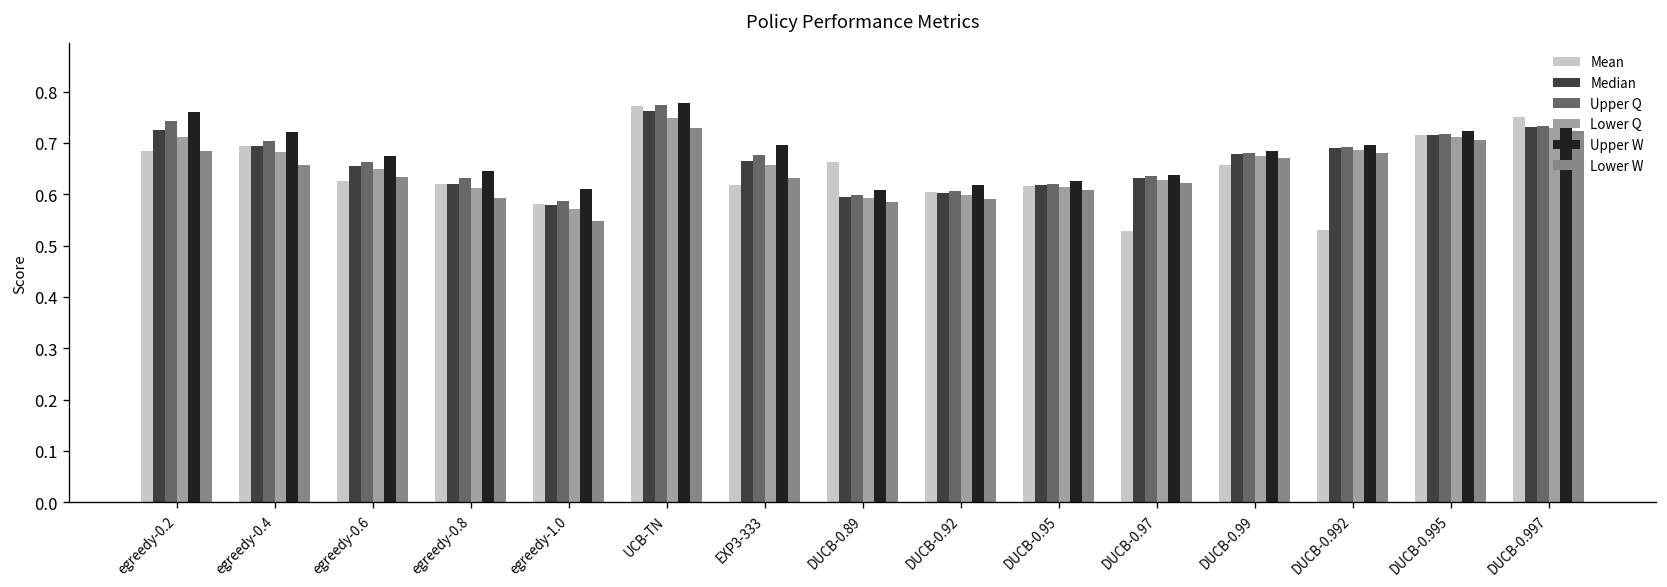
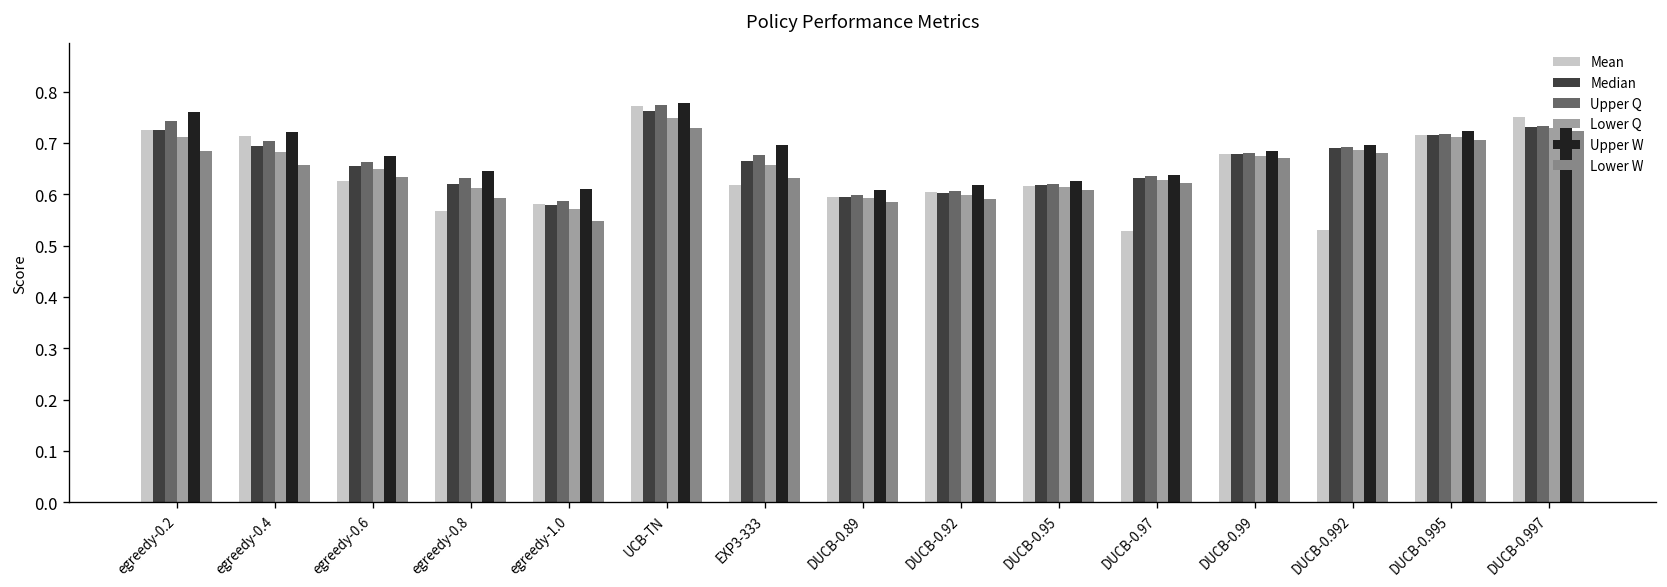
Mean, egreedy-0.2: 0.68 -> 0.73
Mean, egreedy-0.4: 0.69 -> 0.71
Mean, egreedy-0.8: 0.62 -> 0.57
Mean, DUCB-0.89: 0.66 -> 0.59
Mean, DUCB-0.99: 0.66 -> 0.68
